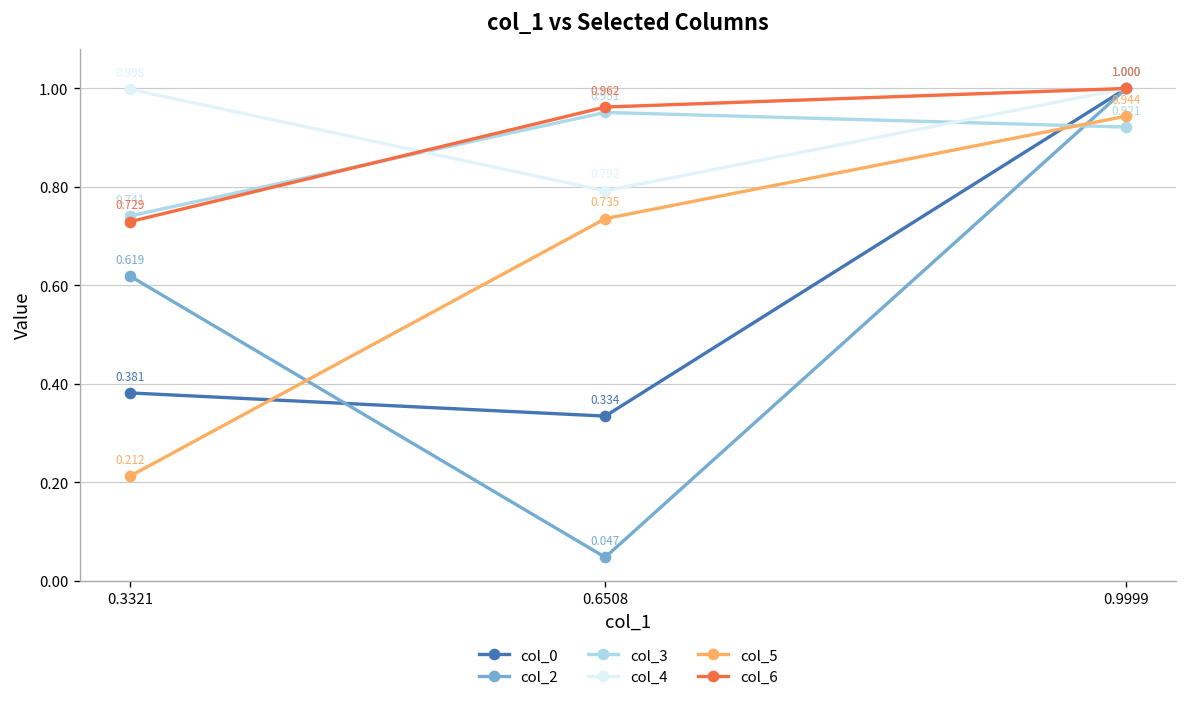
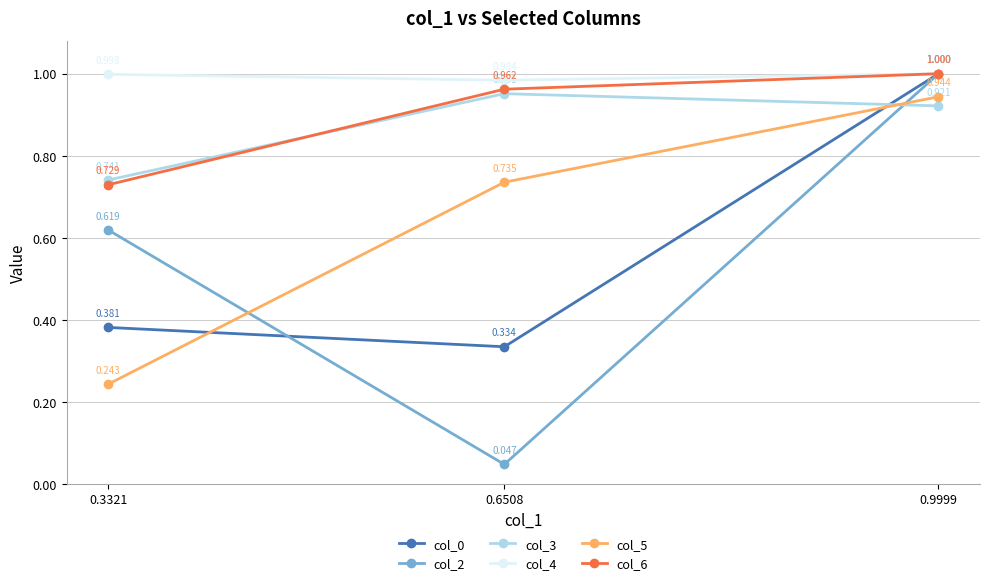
col_5, 0.3321: 0.212 -> 0.243
col_4, 0.6508: 0.79 -> 0.98
